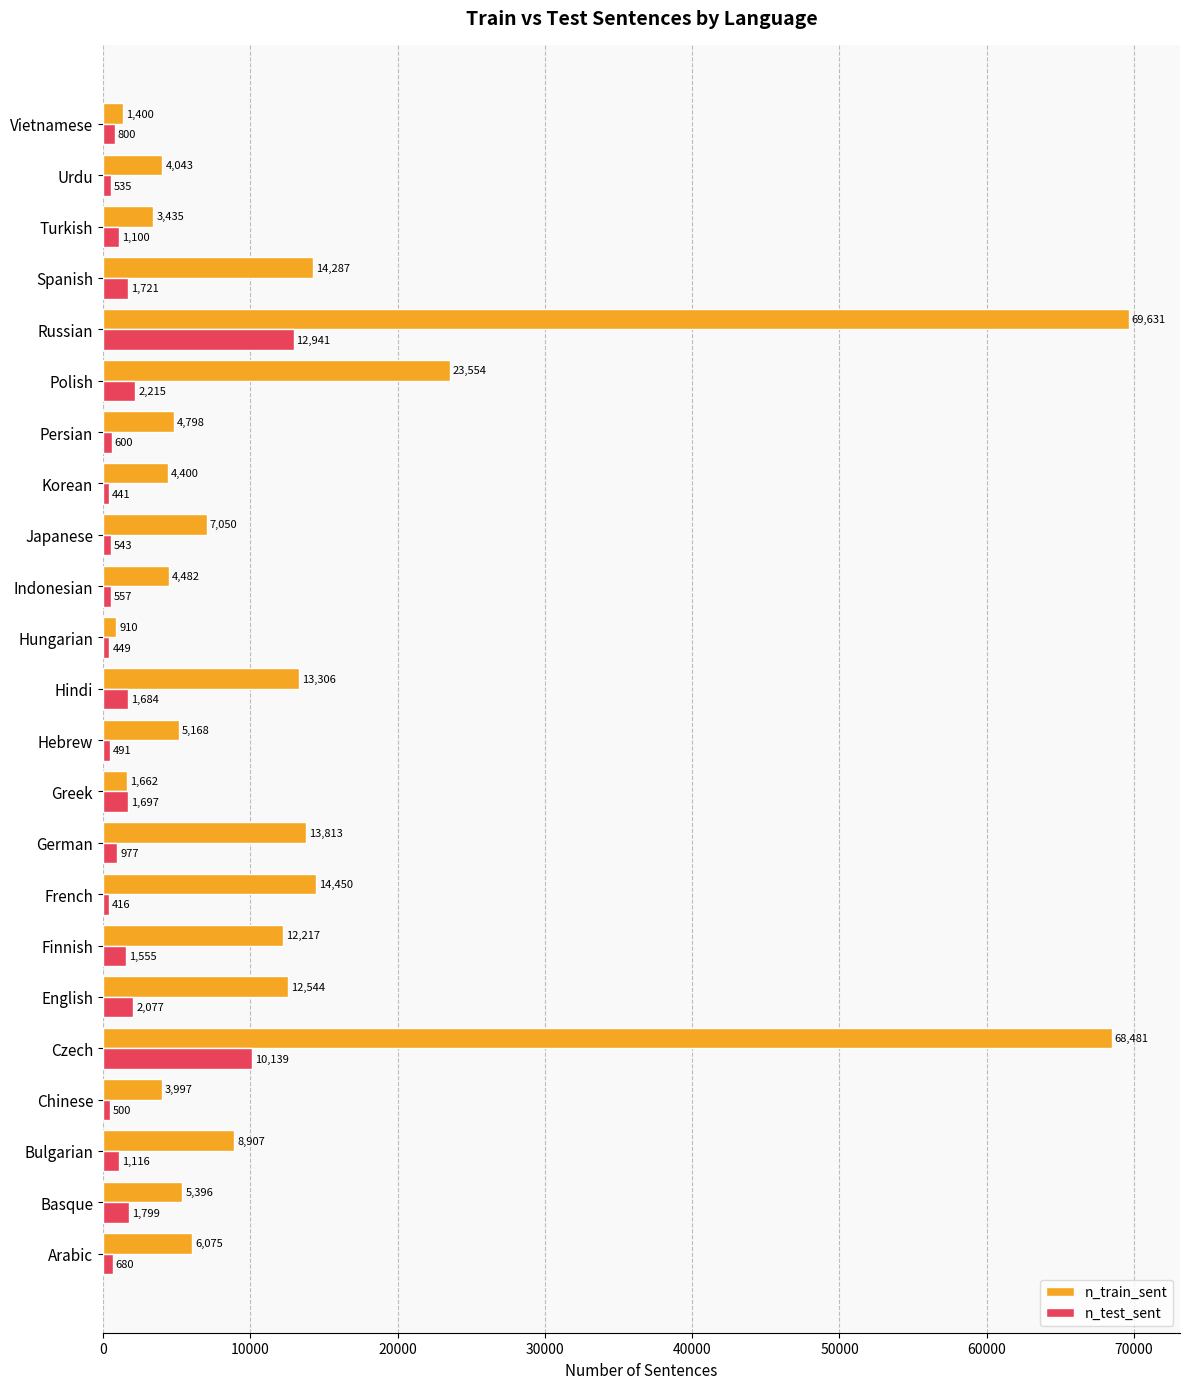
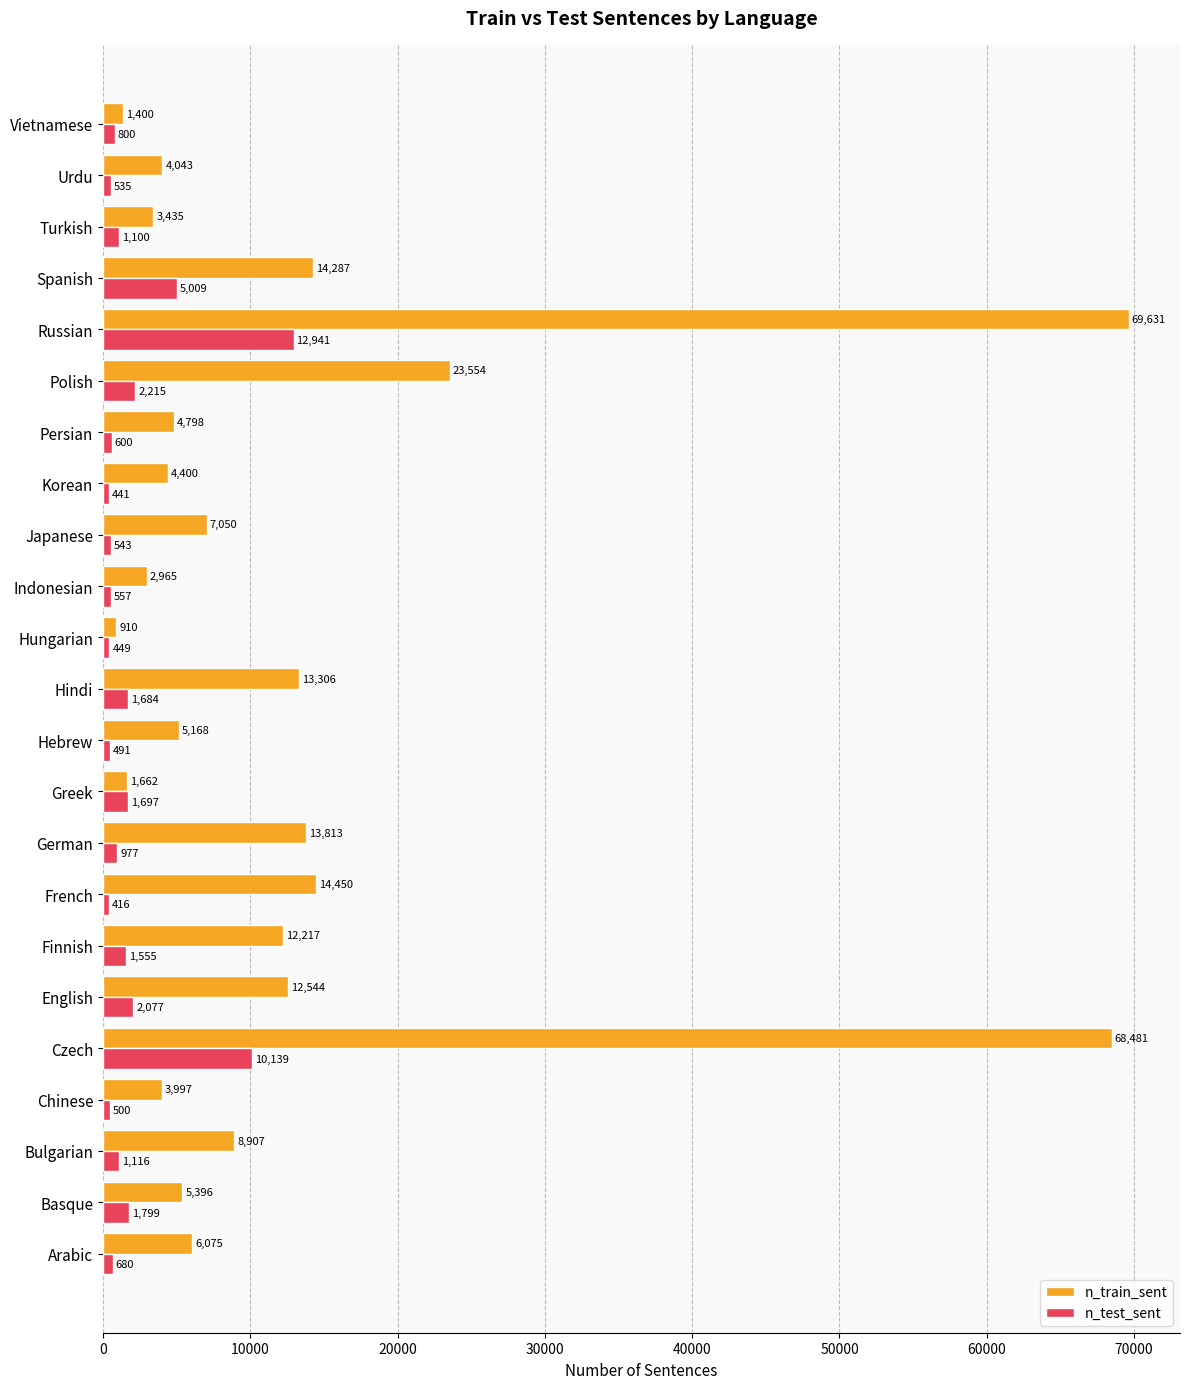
n_test_sent, Spanish: 1,721 -> 5,009
n_train_sent, Indonesian: 4,482 -> 2,965
